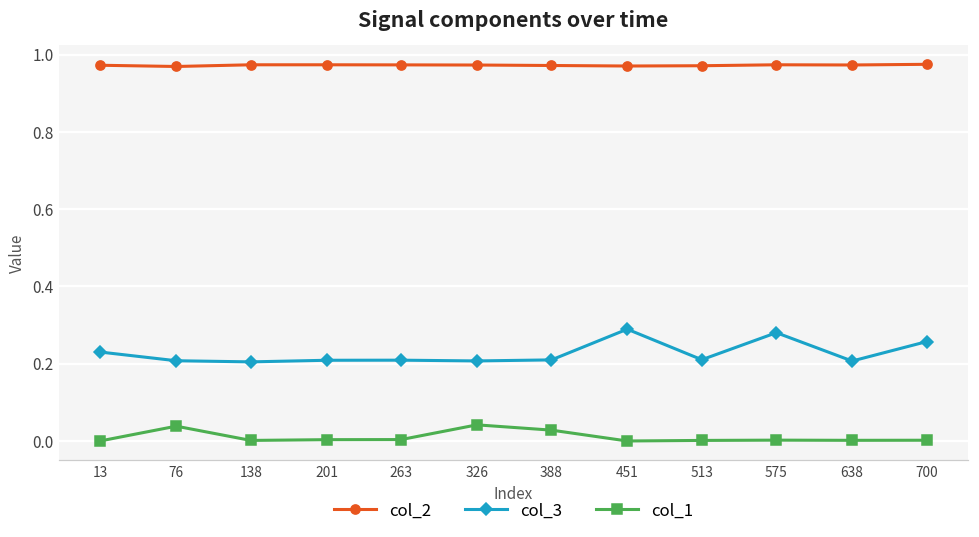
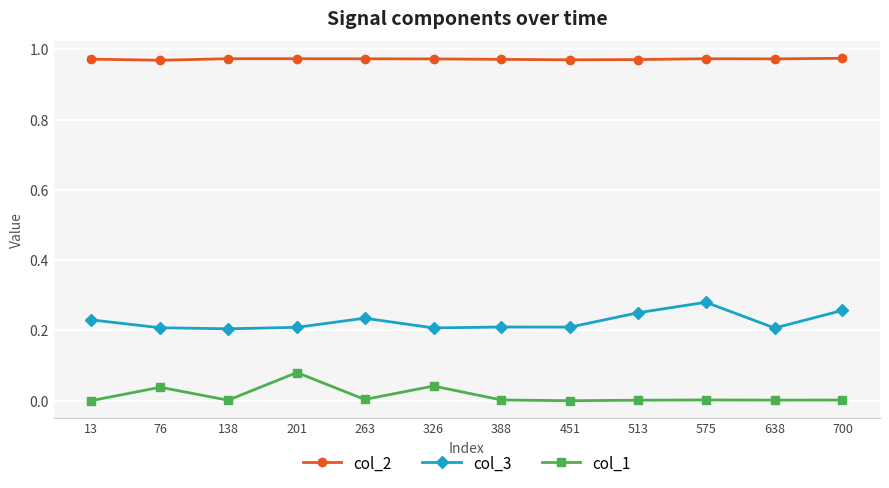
col_1, 201: 0.00 -> 0.08
col_3, 263: 0.21 -> 0.23
col_1, 388: 0.03 -> 0.00
col_3, 451: 0.29 -> 0.21
col_3, 513: 0.21 -> 0.25
